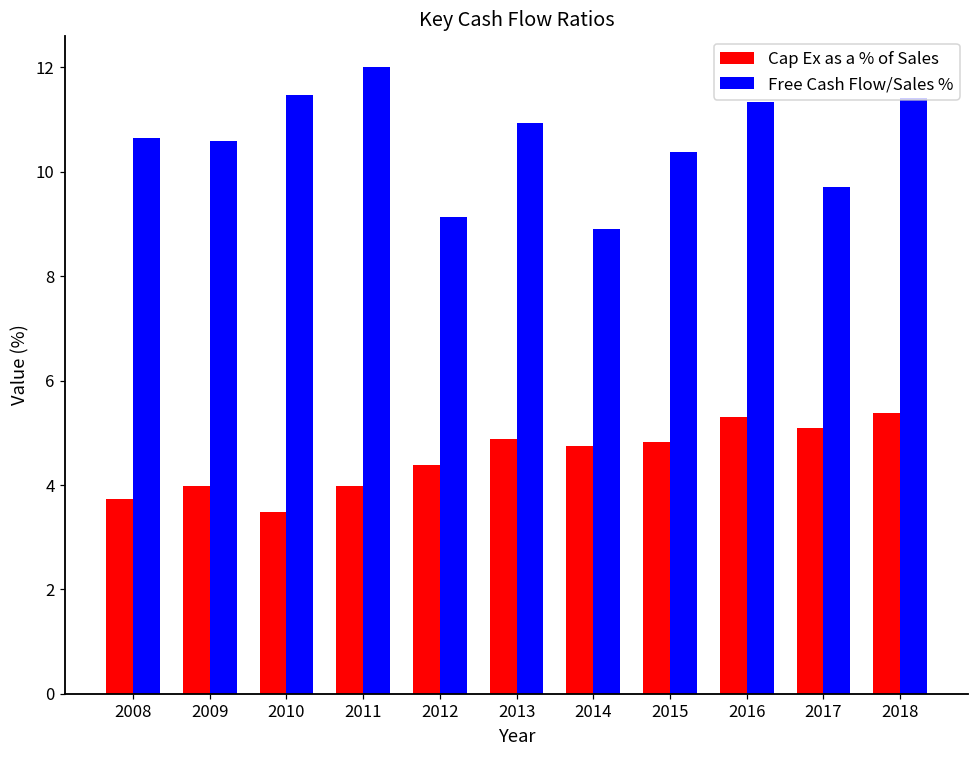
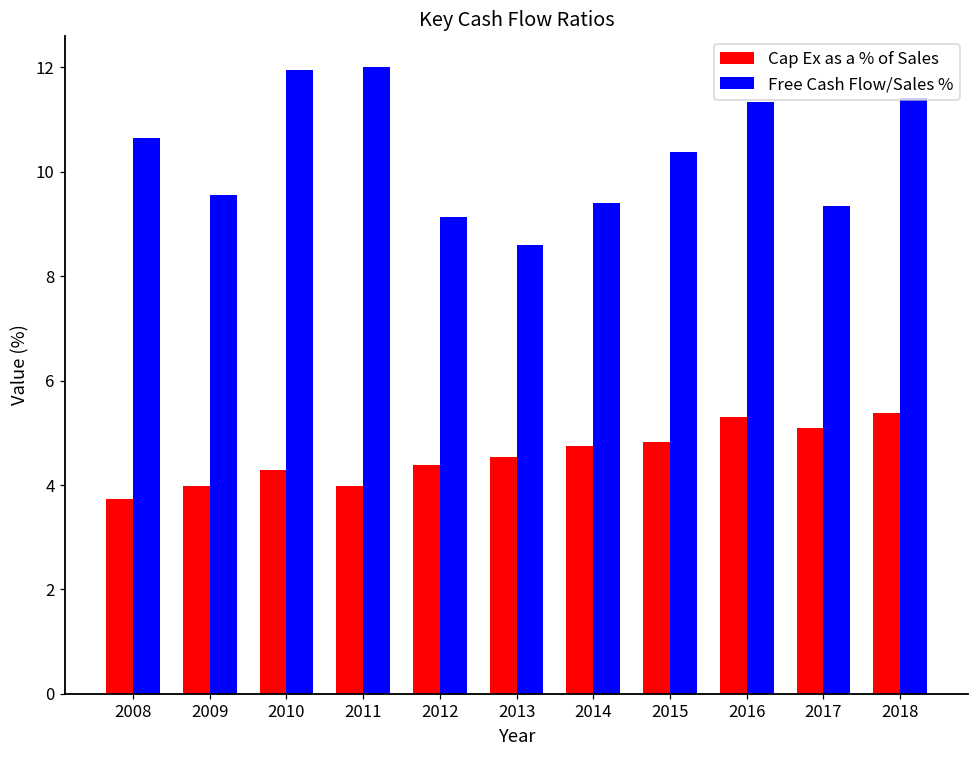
Free Cash Flow/Sales %, 2009: 10.6 -> 9.6
Cap Ex as a % of Sales, 2010: 3.5 -> 4.3
Free Cash Flow/Sales %, 2010: 11.5 -> 12.0
Cap Ex as a % of Sales, 2013: 4.9 -> 4.5
Free Cash Flow/Sales %, 2013: 10.9 -> 8.6
Free Cash Flow/Sales %, 2014: 8.9 -> 9.4
Free Cash Flow/Sales %, 2017: 9.7 -> 9.3
